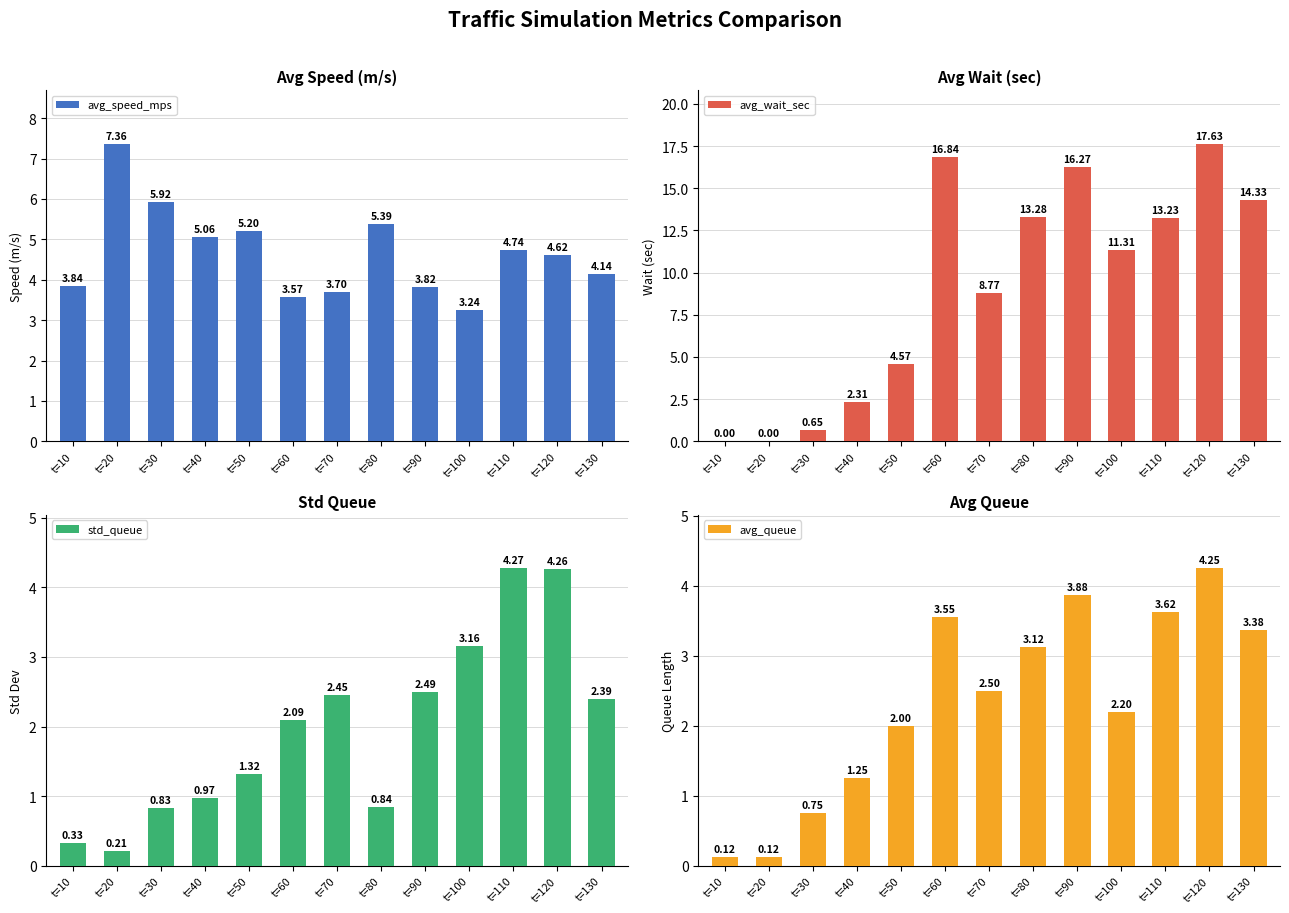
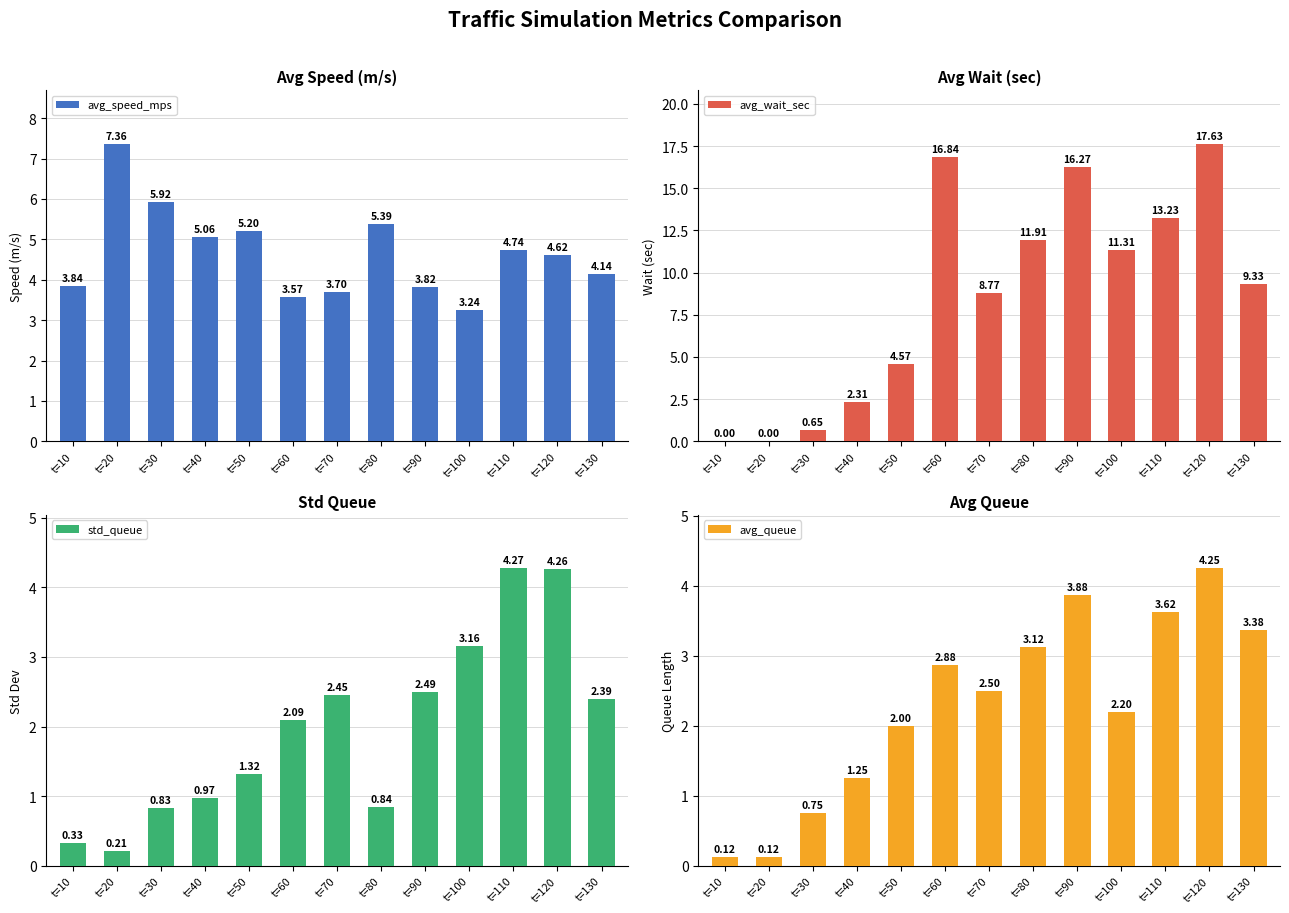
Avg Wait (sec), t=80: 13.28 -> 11.91
Avg Wait (sec), t=130: 14.33 -> 9.33
Avg Queue, t=60: 3.55 -> 2.88
